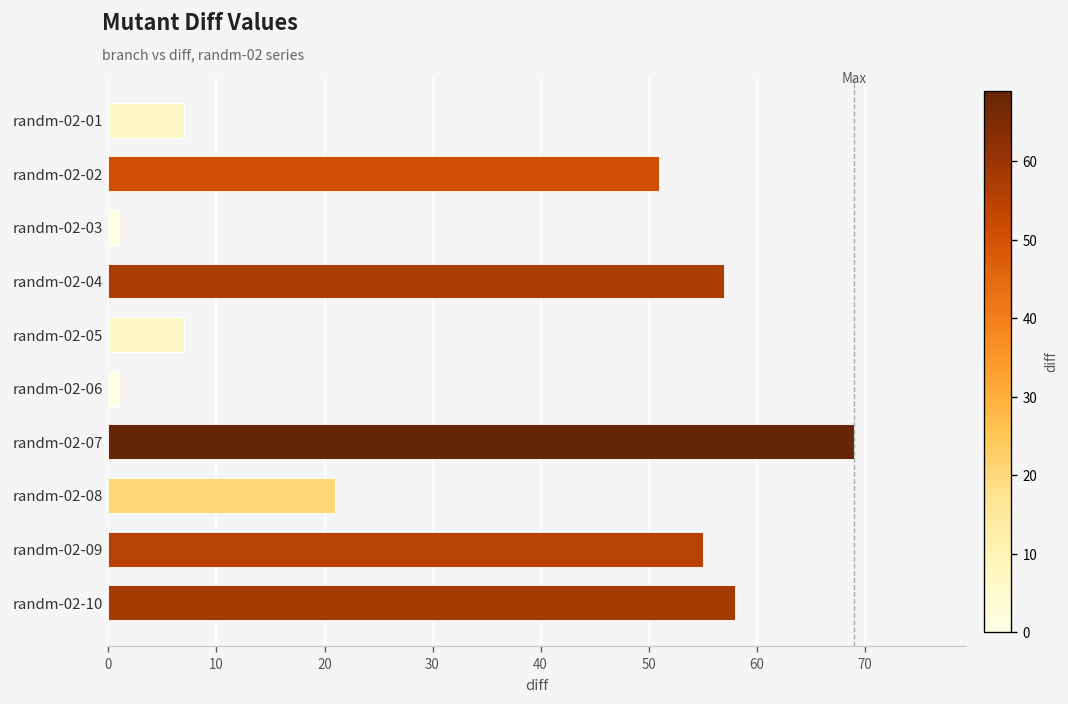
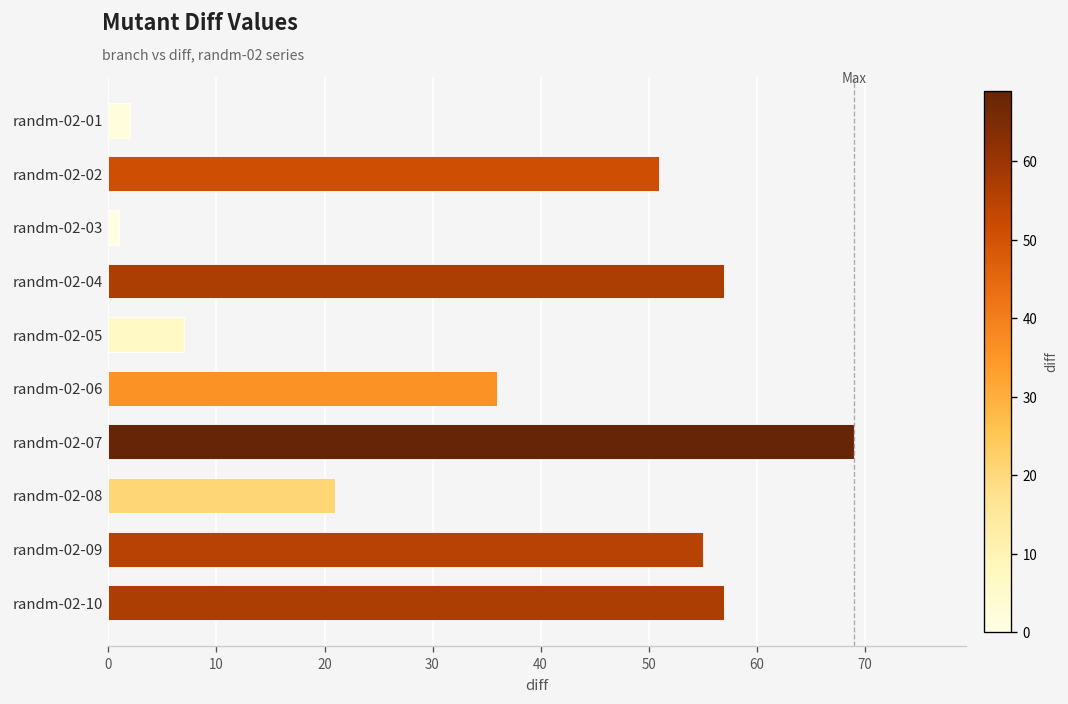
randm-02-01: 7 -> 2
randm-02-06: 1 -> 36
randm-02-10: 58 -> 57
